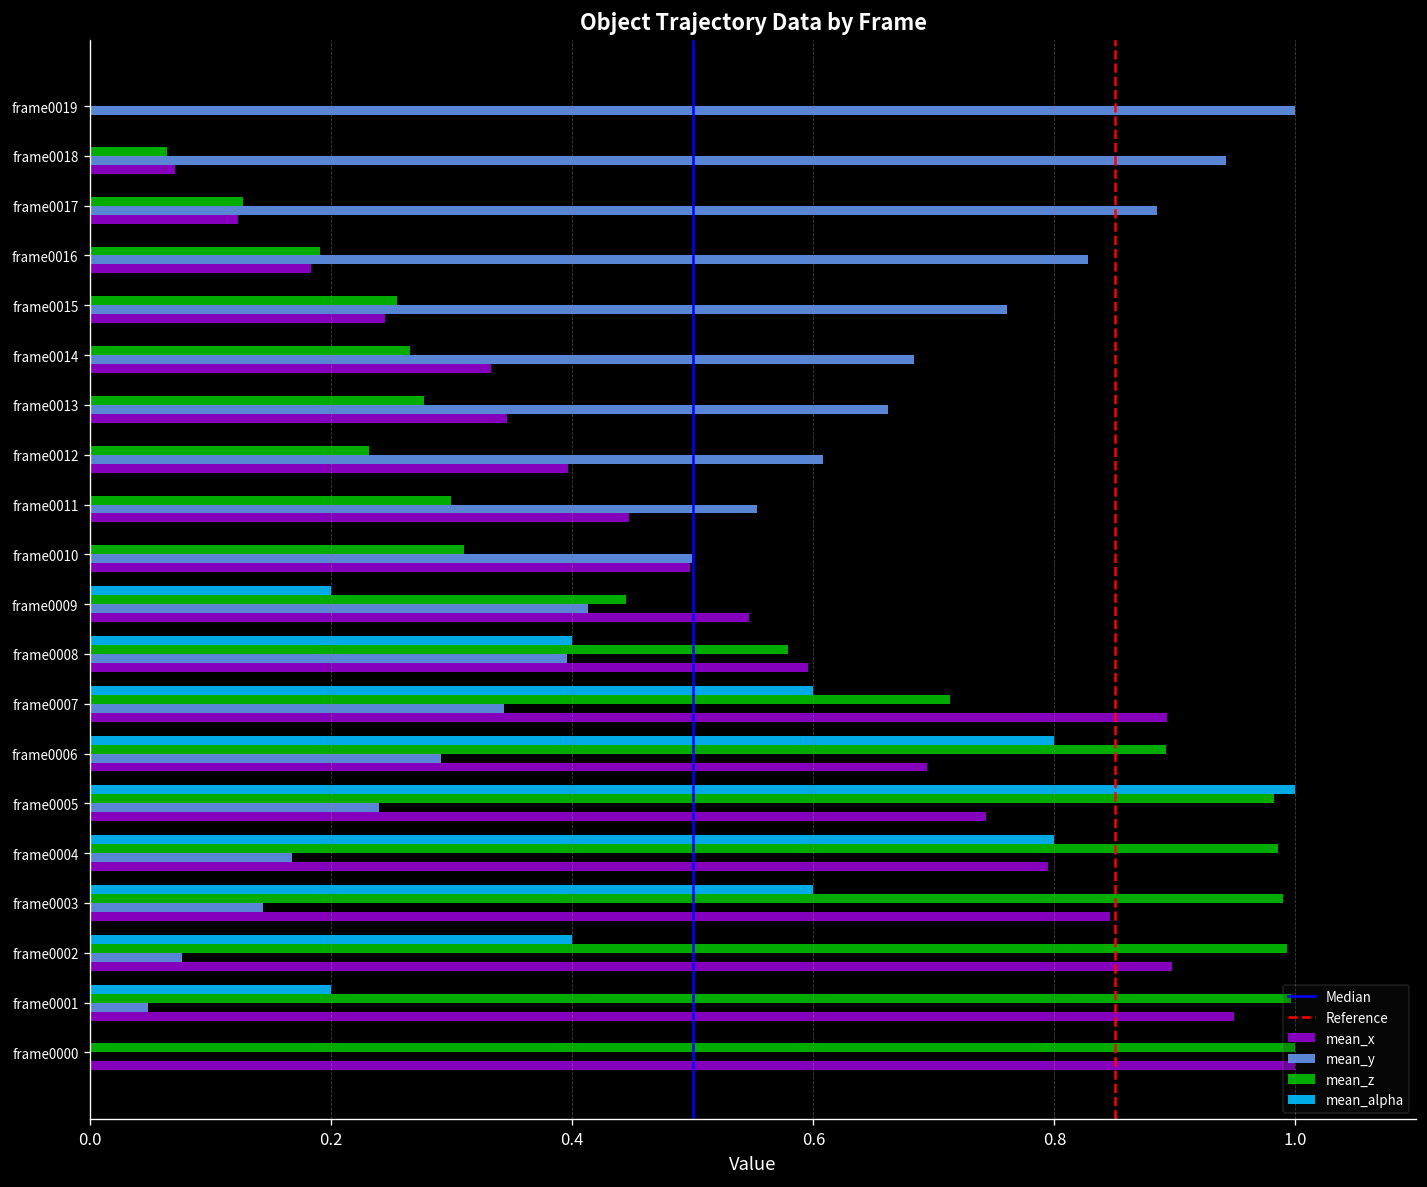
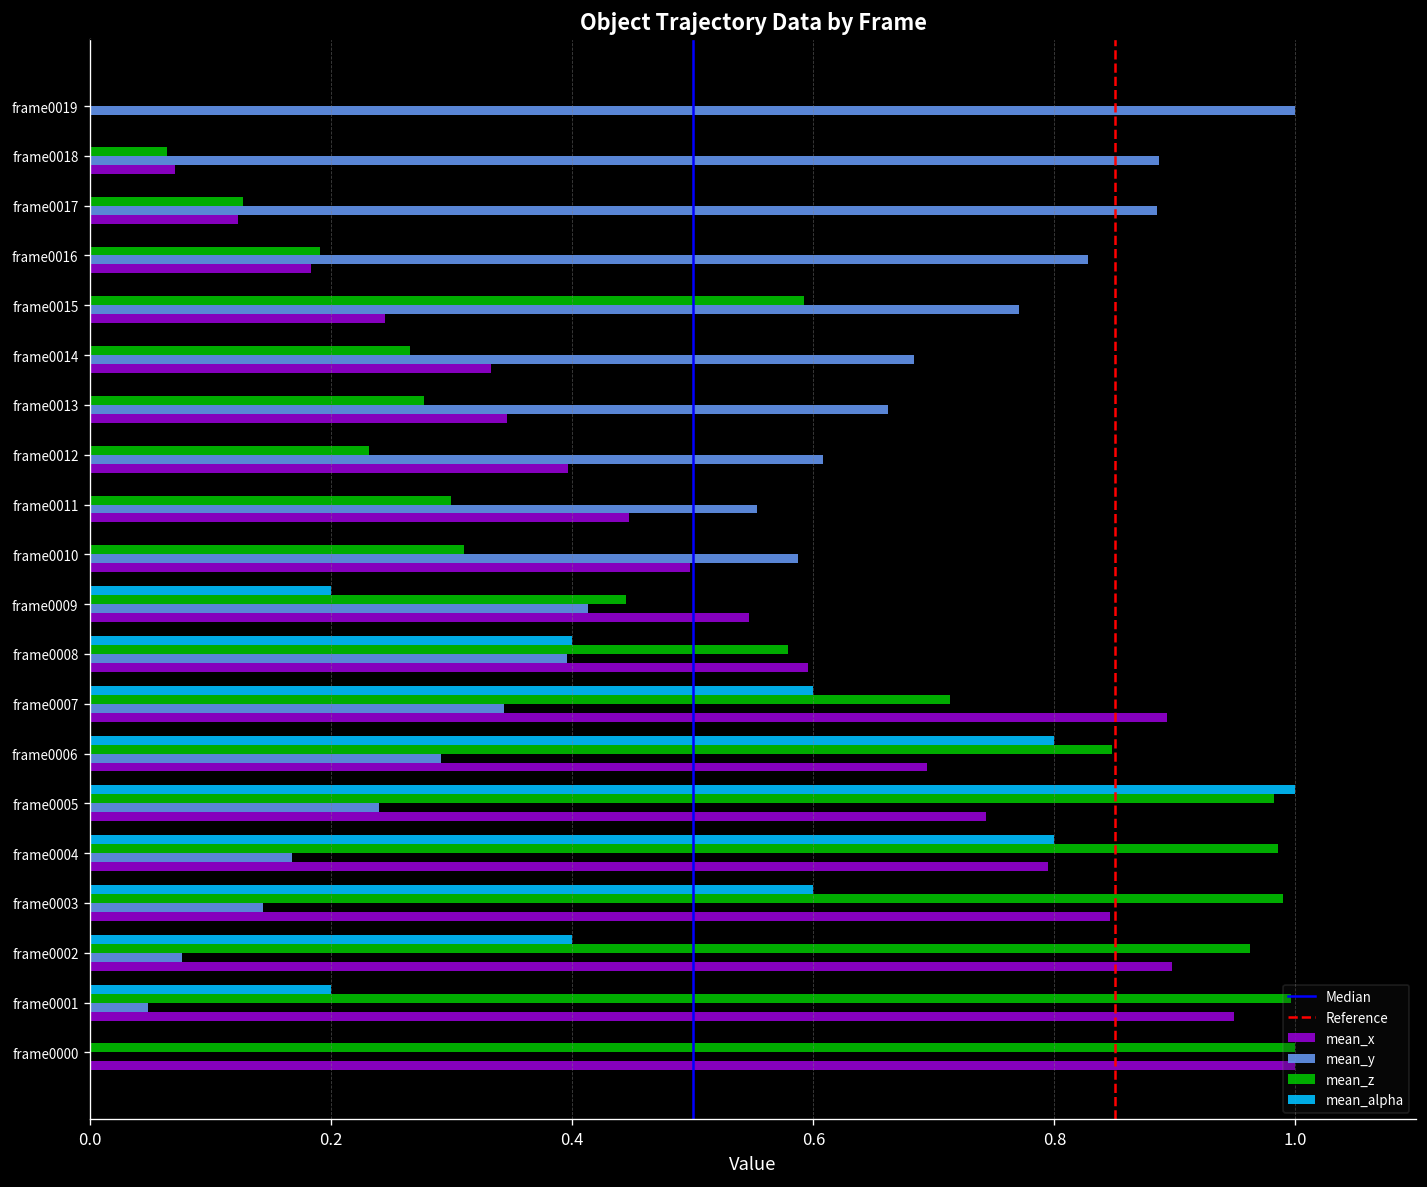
mean_y, frame0018: 0.943 -> 0.887
mean_z, frame0015: 0.254 -> 0.592
mean_y, frame0015: 0.761 -> 0.771
mean_y, frame0010: 0.499 -> 0.587
mean_z, frame0006: 0.892 -> 0.848
mean_z, frame0002: 0.993 -> 0.962
